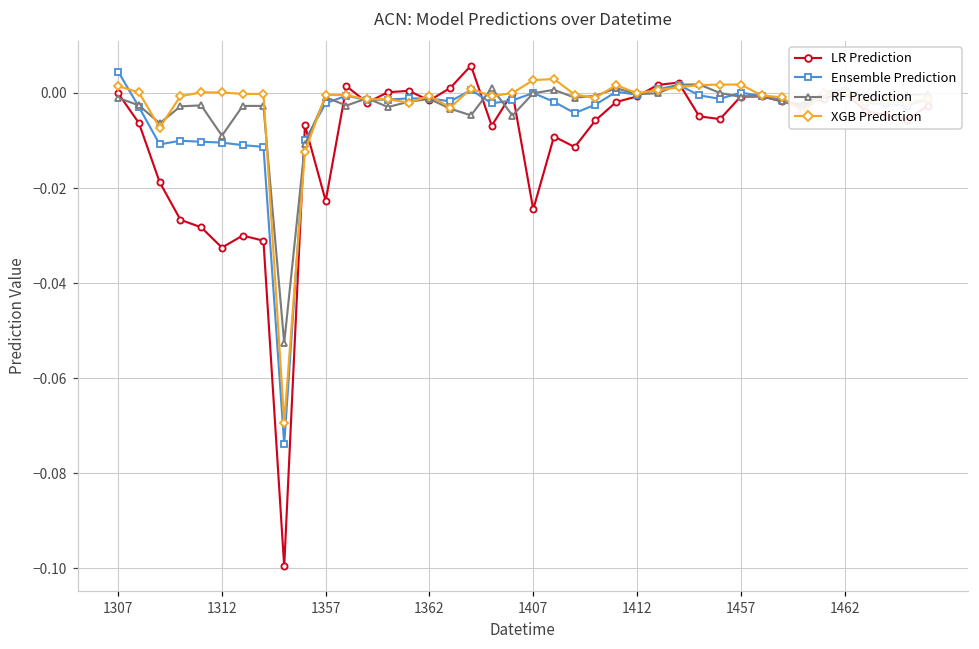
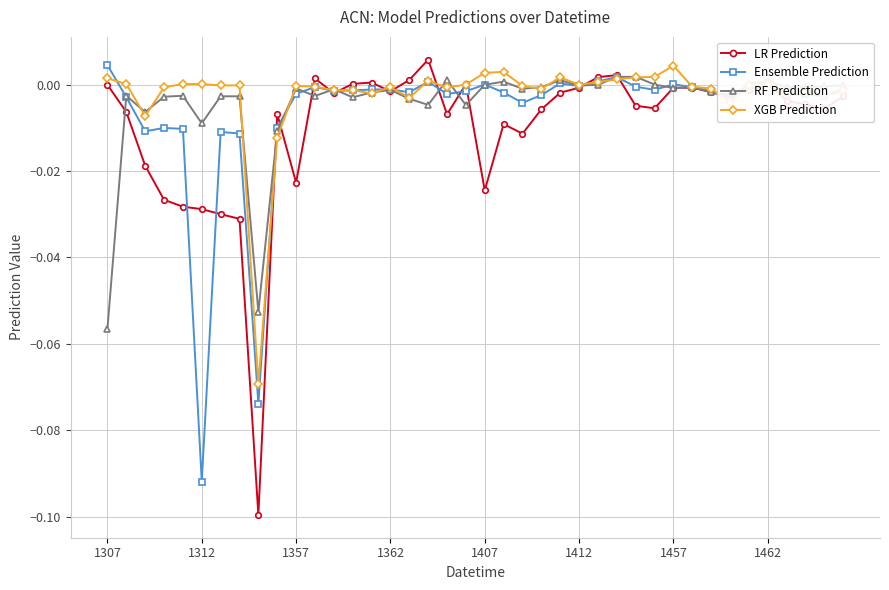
RF Prediction, 1307: -0.001 -> -0.057
LR Prediction, 1312: -0.033 -> -0.029
Ensemble Prediction, 1312: -0.010 -> -0.092
XGB Prediction, 1457: 0.002 -> 0.004
